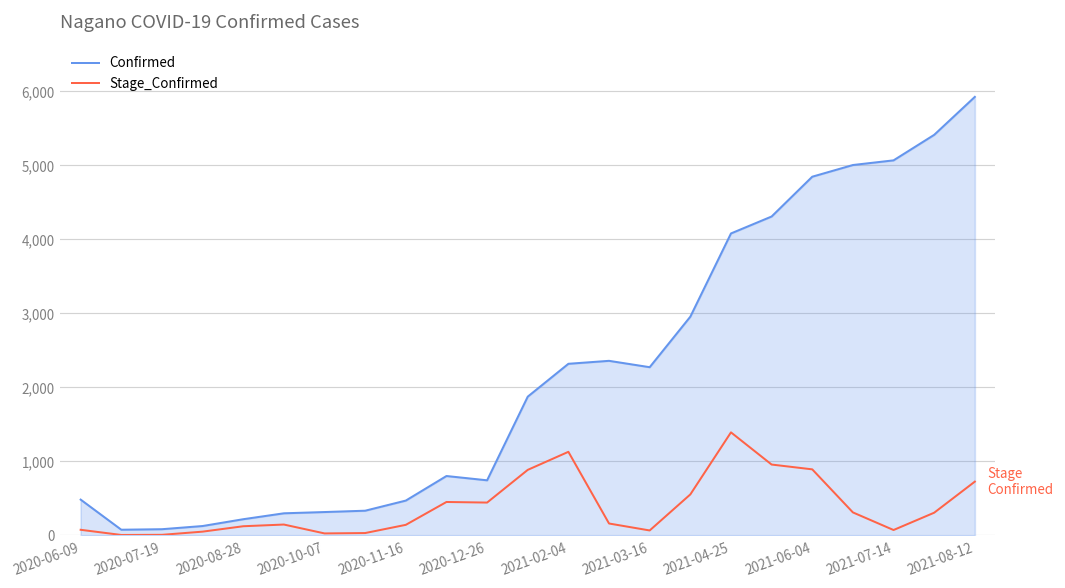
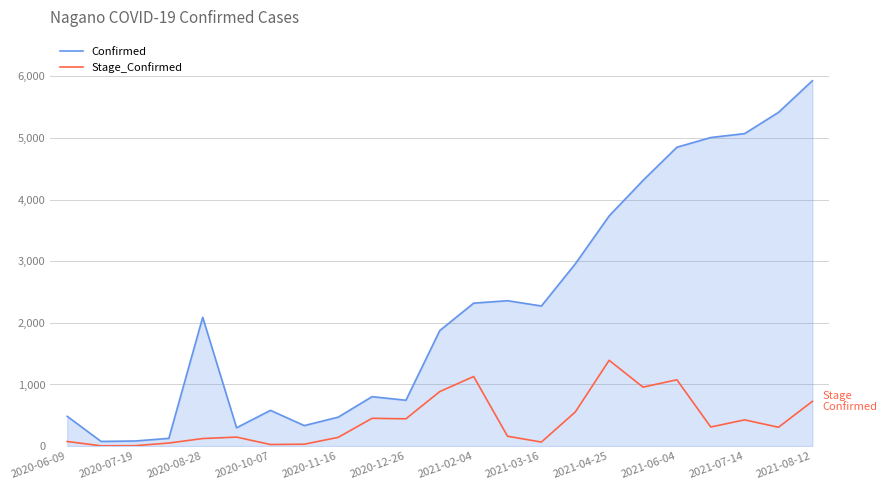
Confirmed, 2020-08-28: 200 -> 2,100
Confirmed, 2020-10-07: 300 -> 600
Confirmed, 2021-04-25: 4,100 -> 3,700
Stage_Confirmed, 2021-06-04: 900 -> 1,100
Stage_Confirmed, 2021-07-14: 100 -> 400
